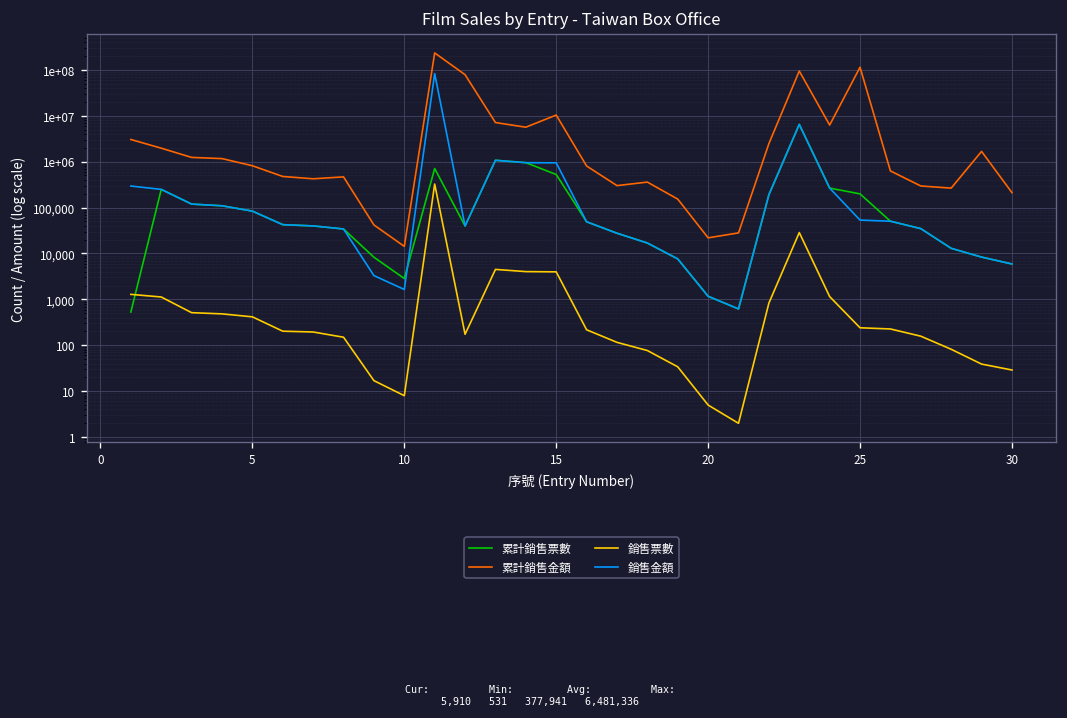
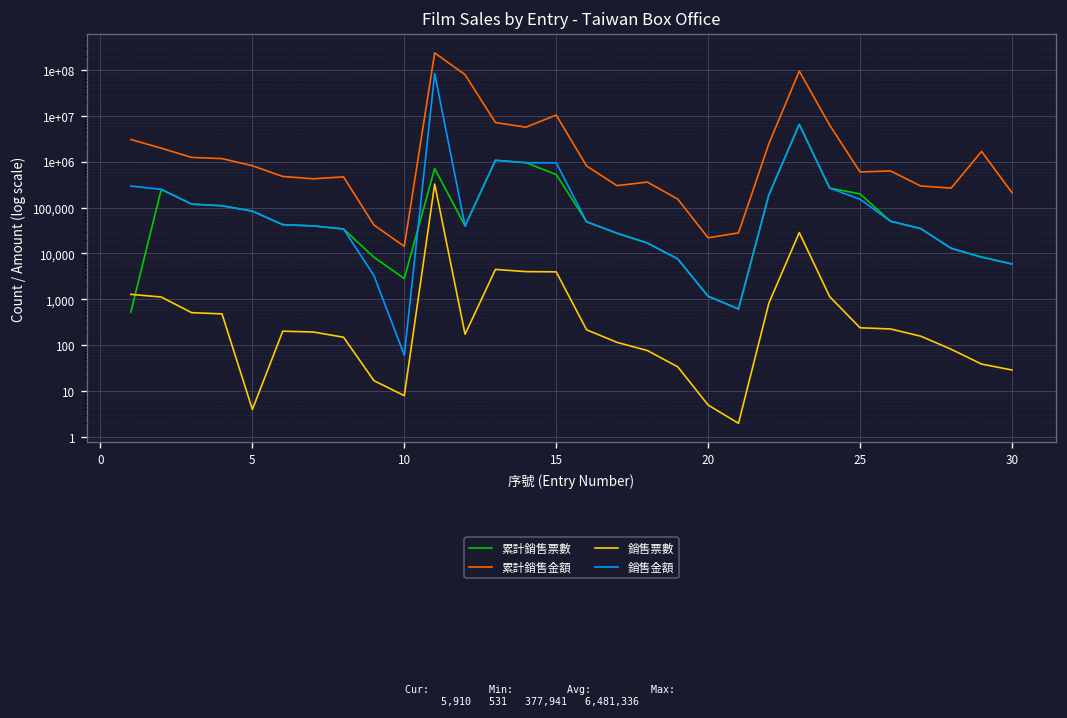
銷售票數, 5: 400 -> 4
銷售金額, 10: 1,600 -> 60
累計銷售金額, 25: 110,000,000 -> 600,000
銷售金額, 25: 50,000 -> 150,000
